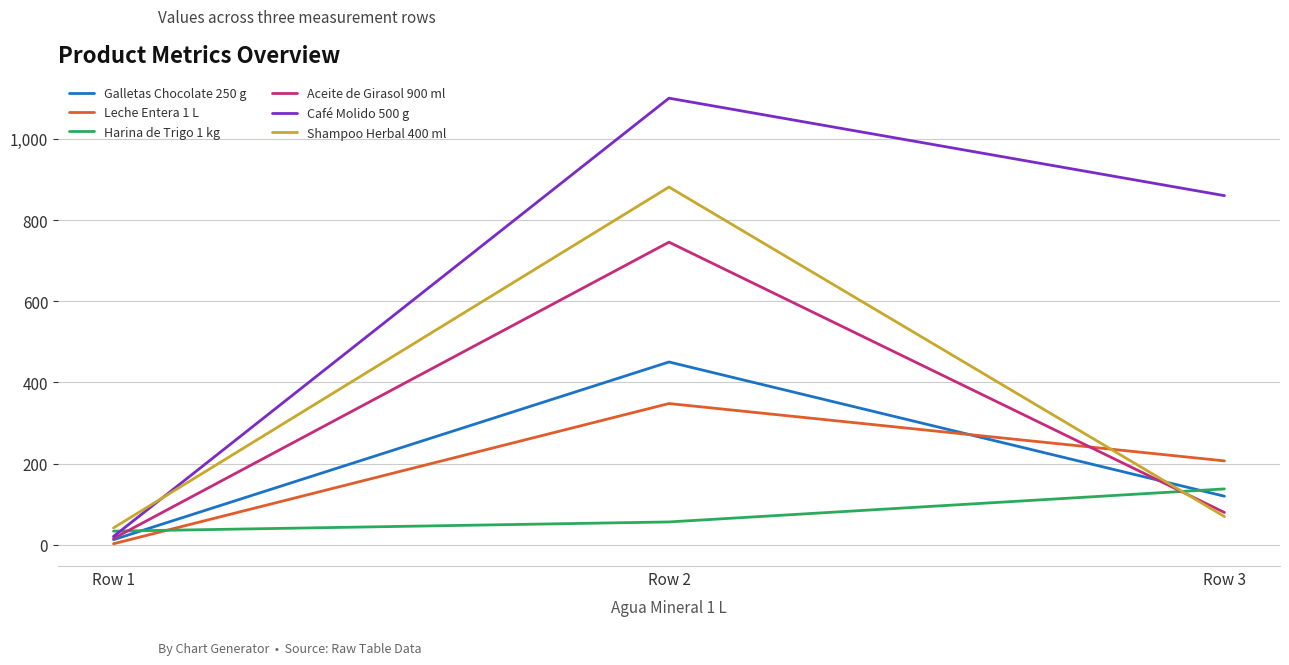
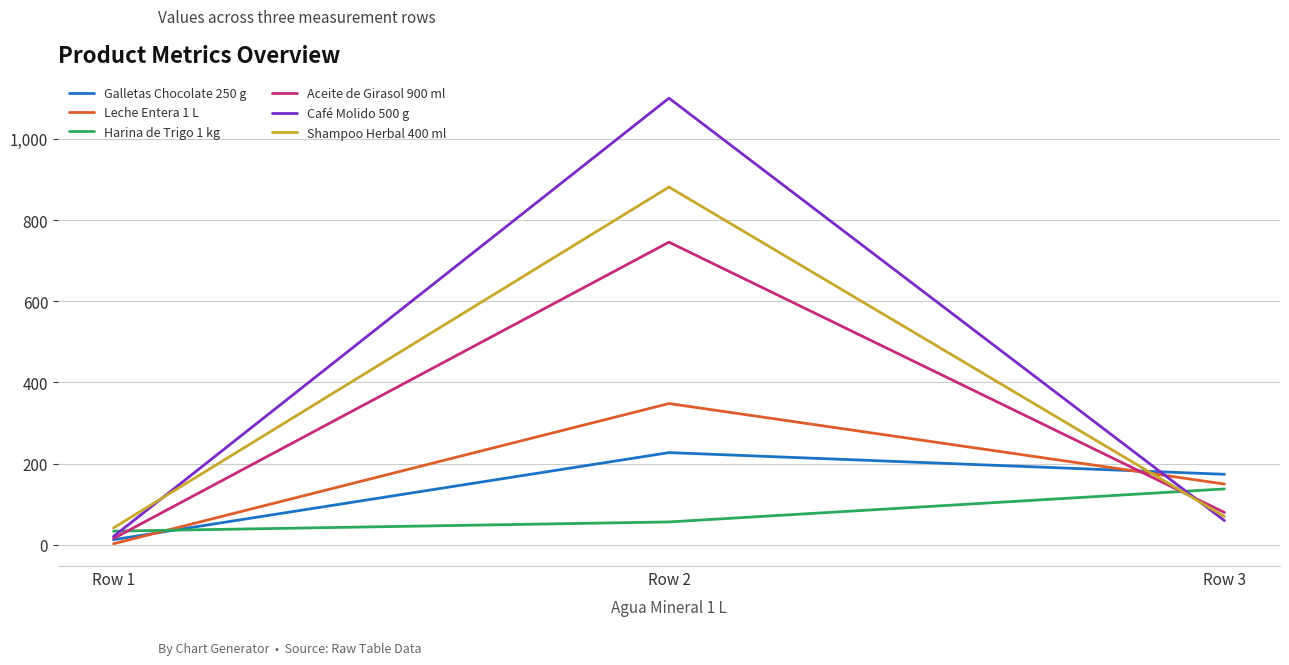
Galletas Chocolate 250 g, Row 2: 450 -> 230
Galletas Chocolate 250 g, Row 3: 120 -> 170
Leche Entera 1 L, Row 3: 210 -> 150
Café Molido 500 g, Row 3: 860 -> 60
